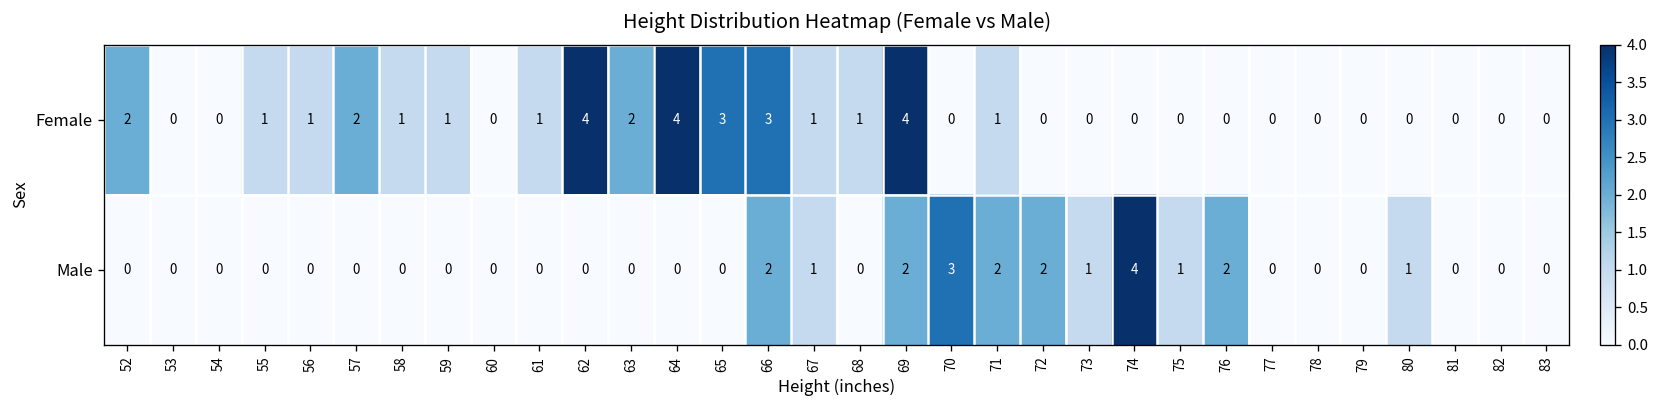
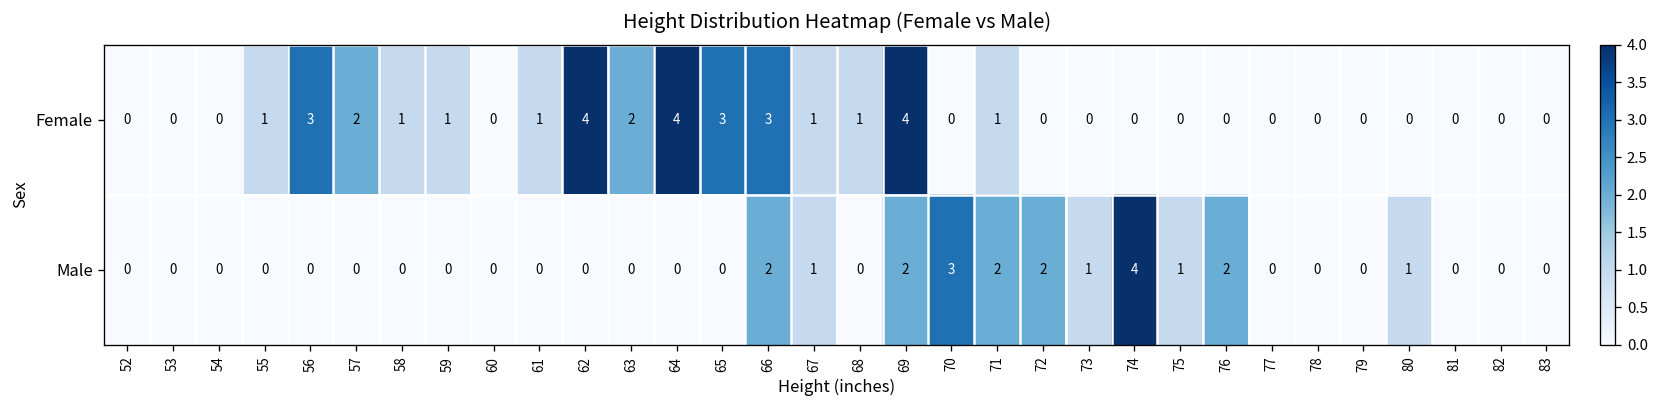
Female, 52: 2 -> 0
Female, 56: 1 -> 3
